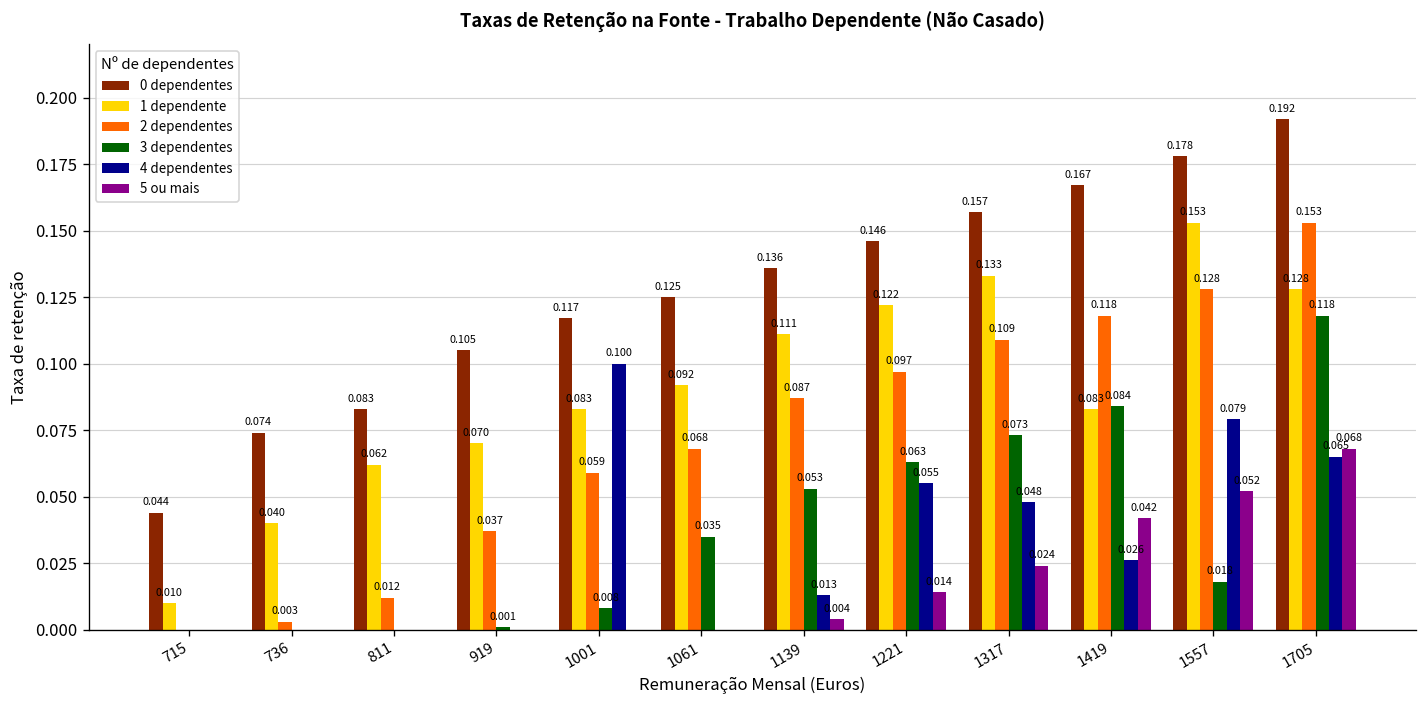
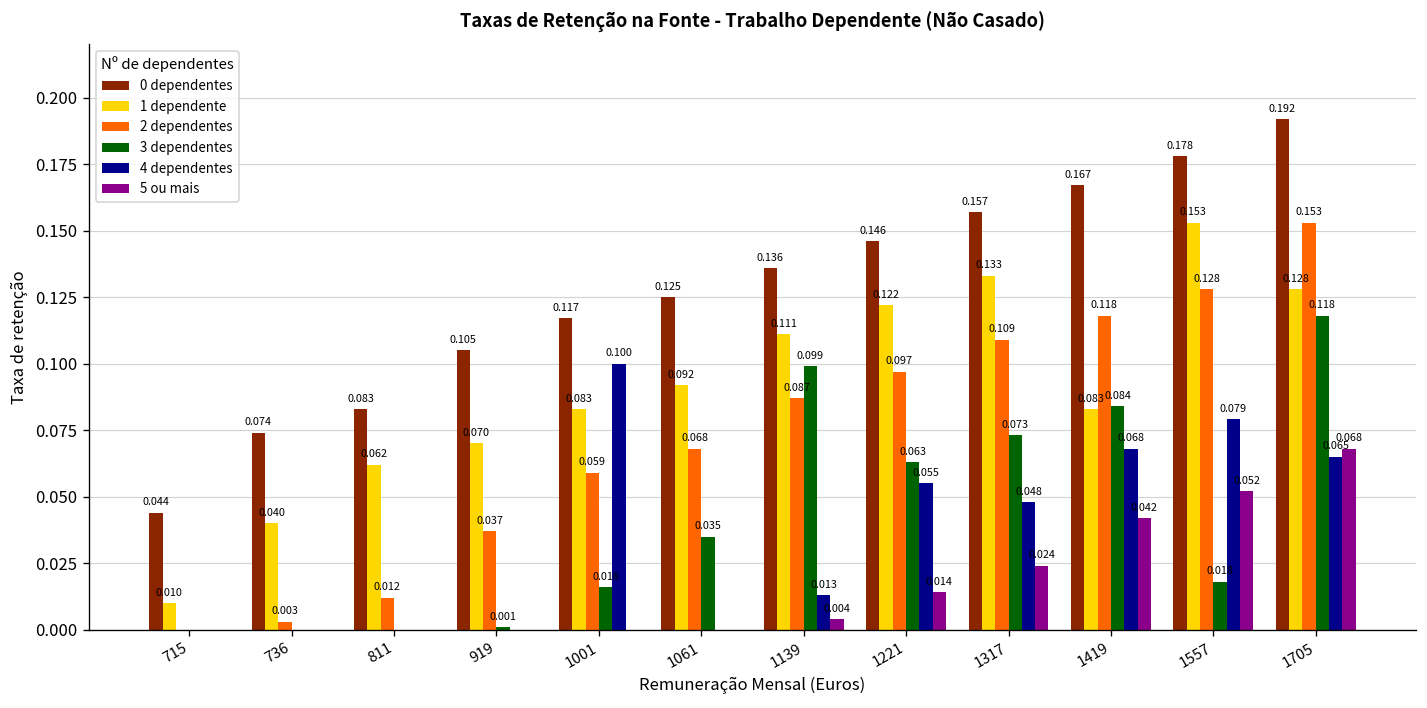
3 dependentes, 1001: 0.008 -> 0.016
3 dependentes, 1139: 0.053 -> 0.099
4 dependentes, 1419: 0.026 -> 0.068
